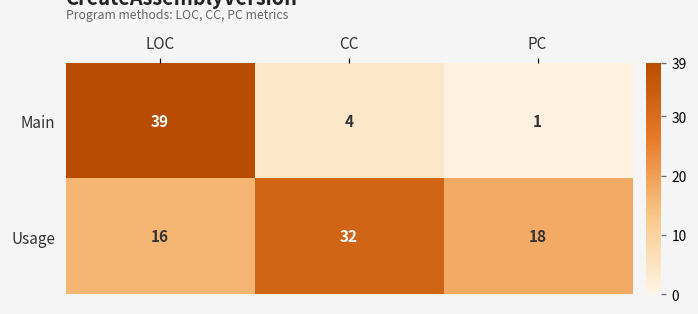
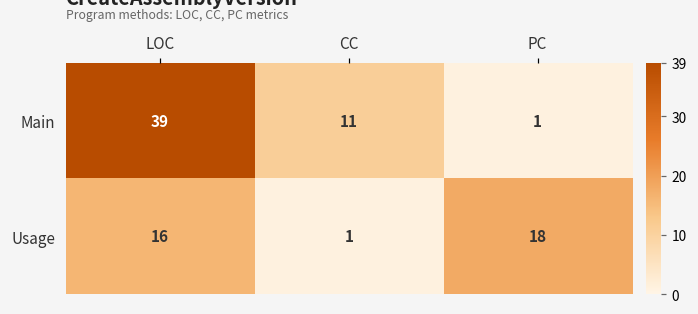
Main, CC: 4 -> 11
Usage, CC: 32 -> 1
